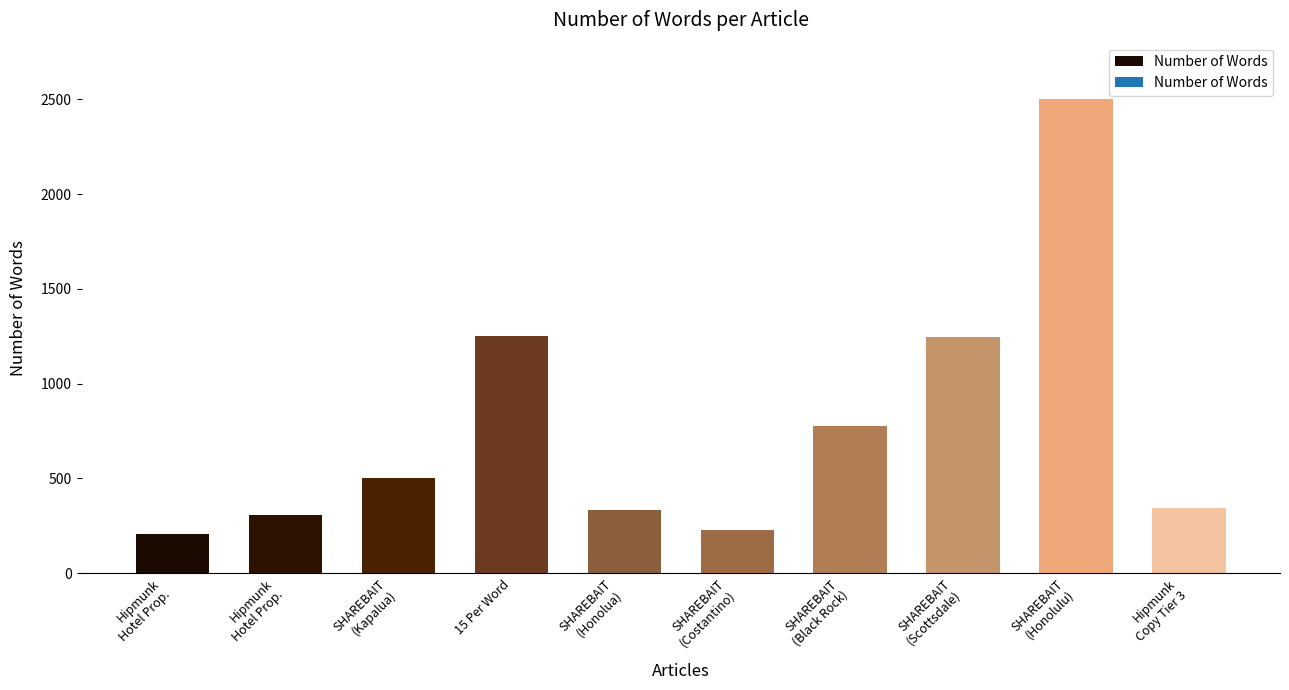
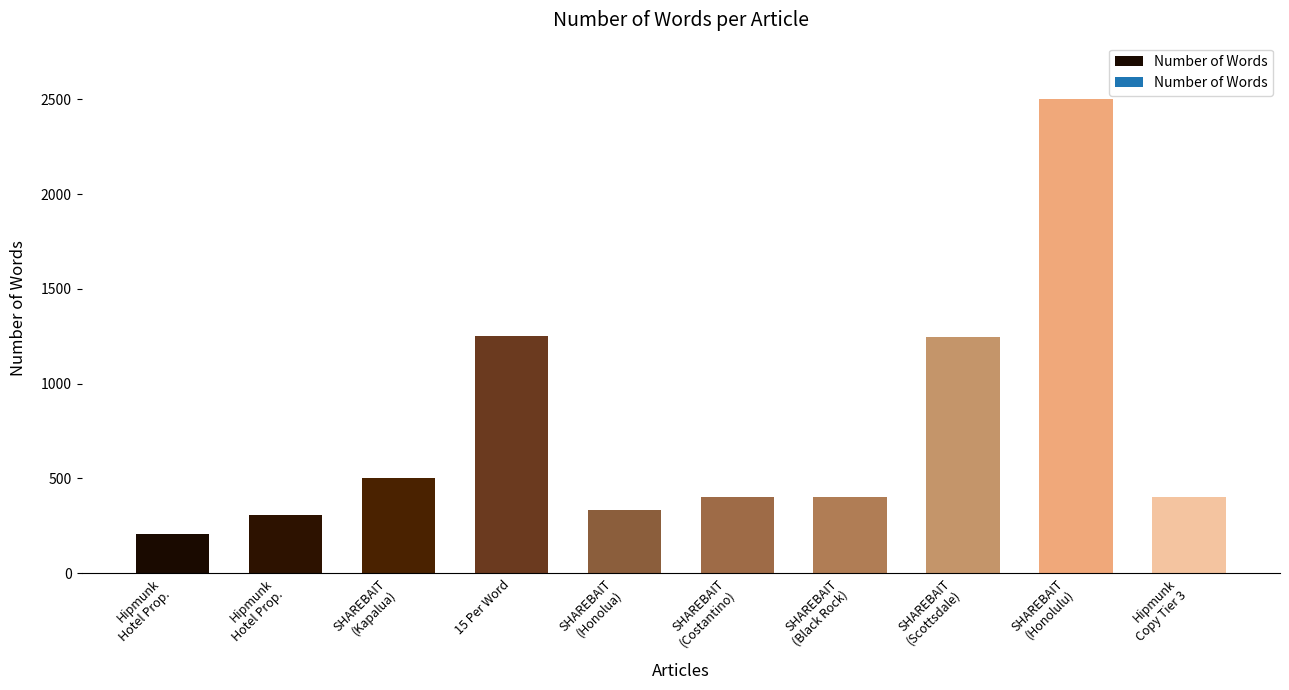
SHAREBAIT (Costantino): 230 -> 400
SHAREBAIT (Black Rock): 770 -> 400
Hipmunk Copy Tier 3: 350 -> 400
